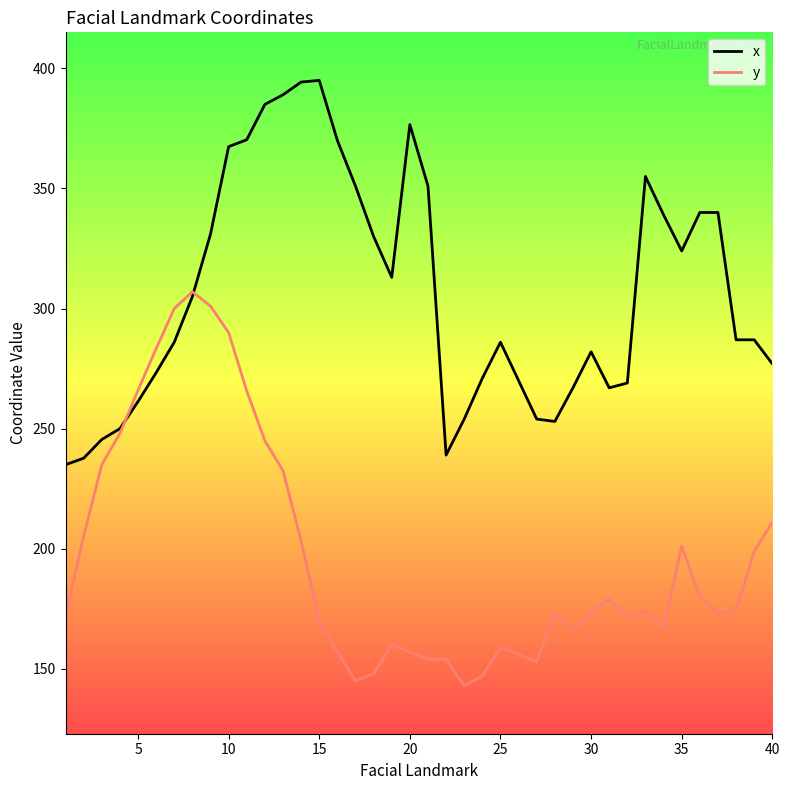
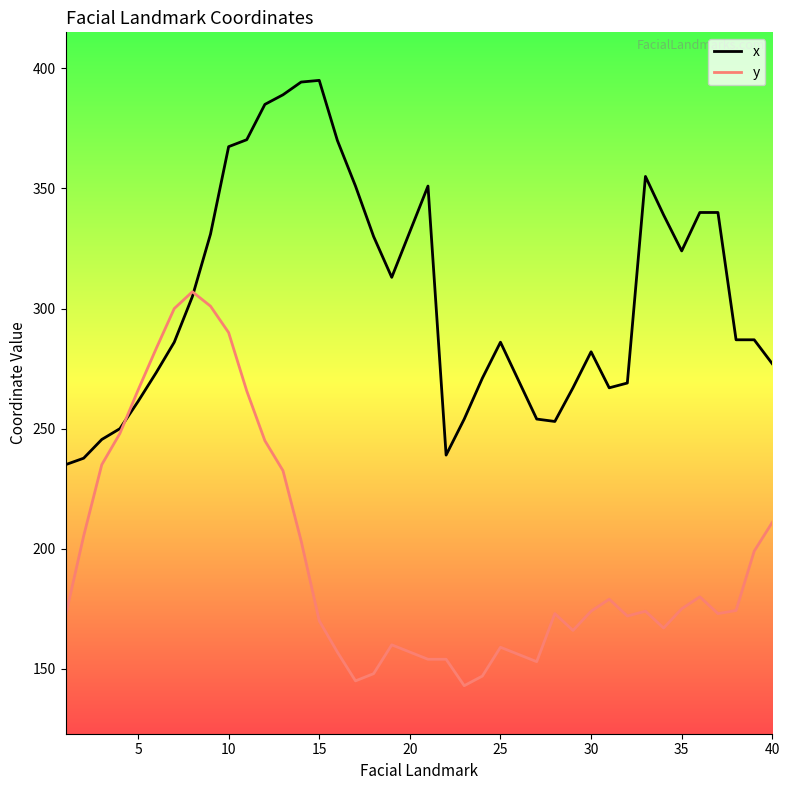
x, 20: 377 -> 332
y, 35: 201 -> 175
